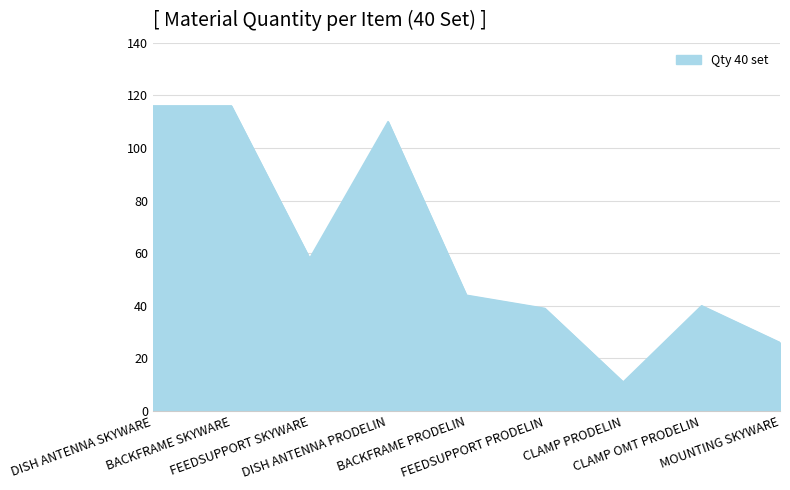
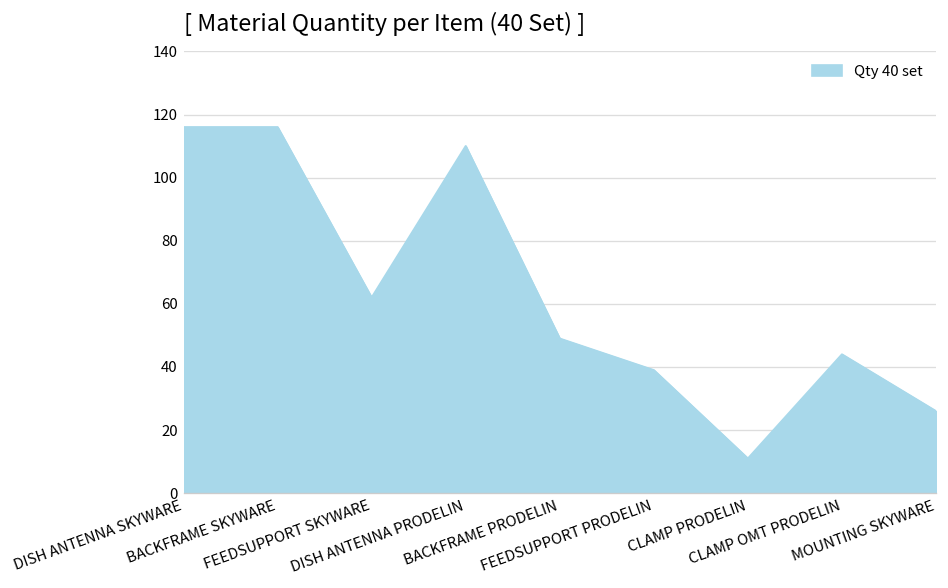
FEEDSUPPORT SKYWARE: 58 -> 62
BACKFRAME PRODELIN: 44 -> 49
CLAMP OMT PRODELIN: 40 -> 44
